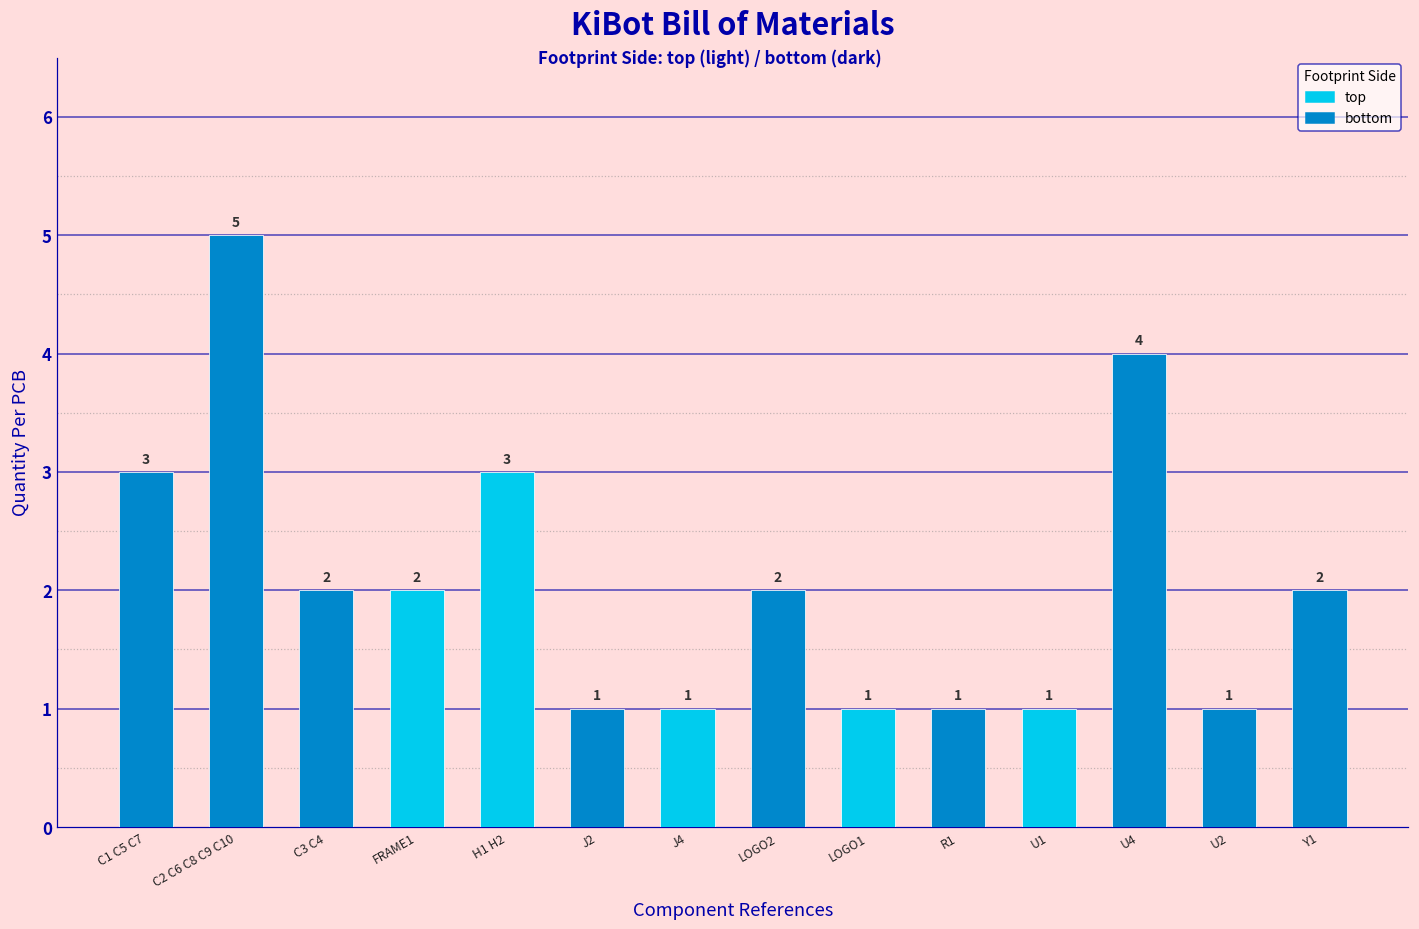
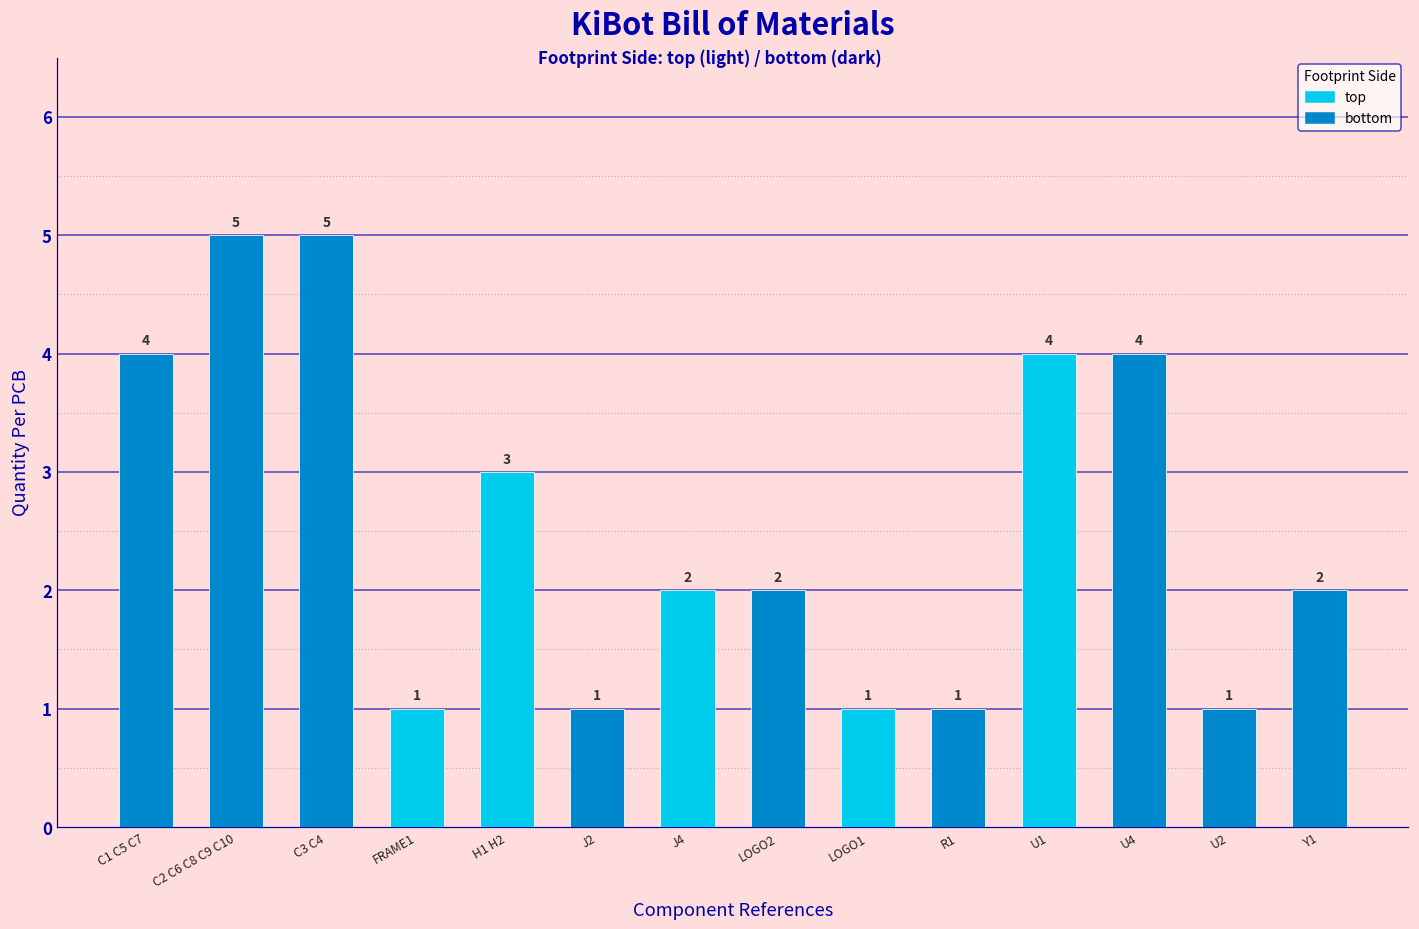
C1 C5 C7: 3 -> 4
C3 C4: 2 -> 5
FRAME1: 2 -> 1
J4: 1 -> 2
U1: 1 -> 4
